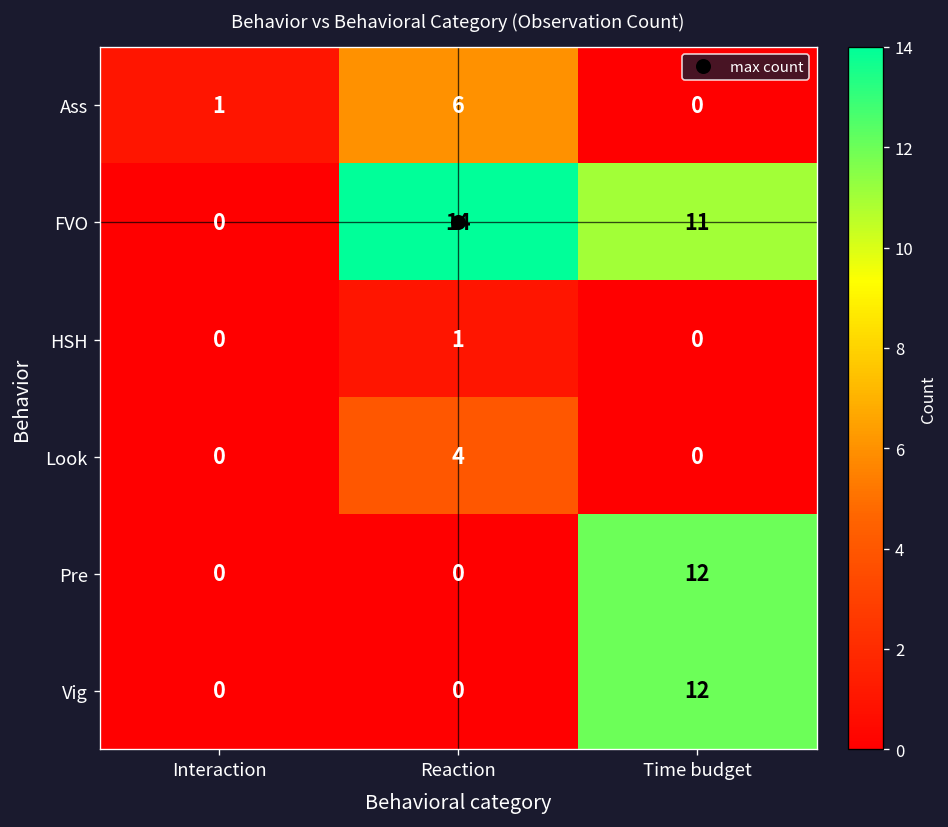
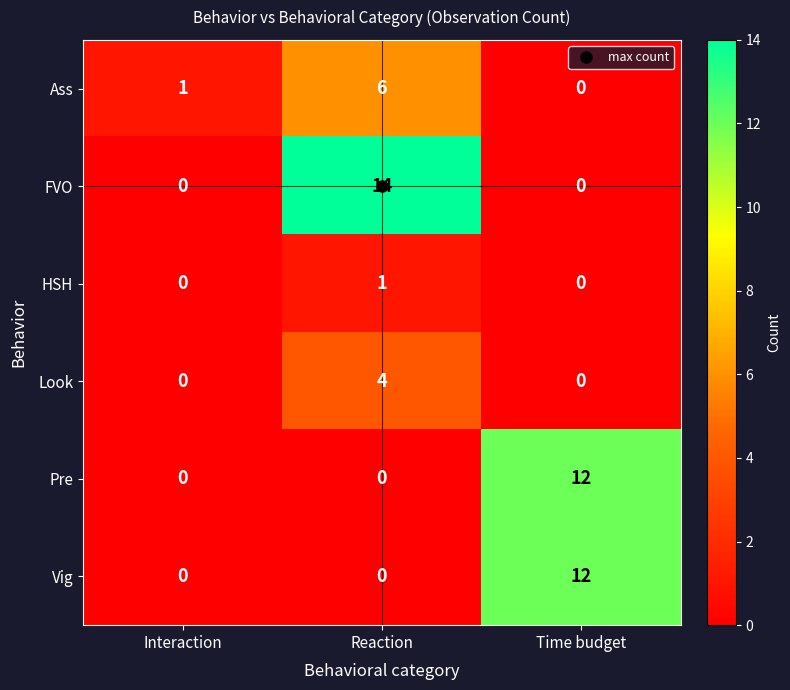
FVO, Time budget: 11 -> 0
